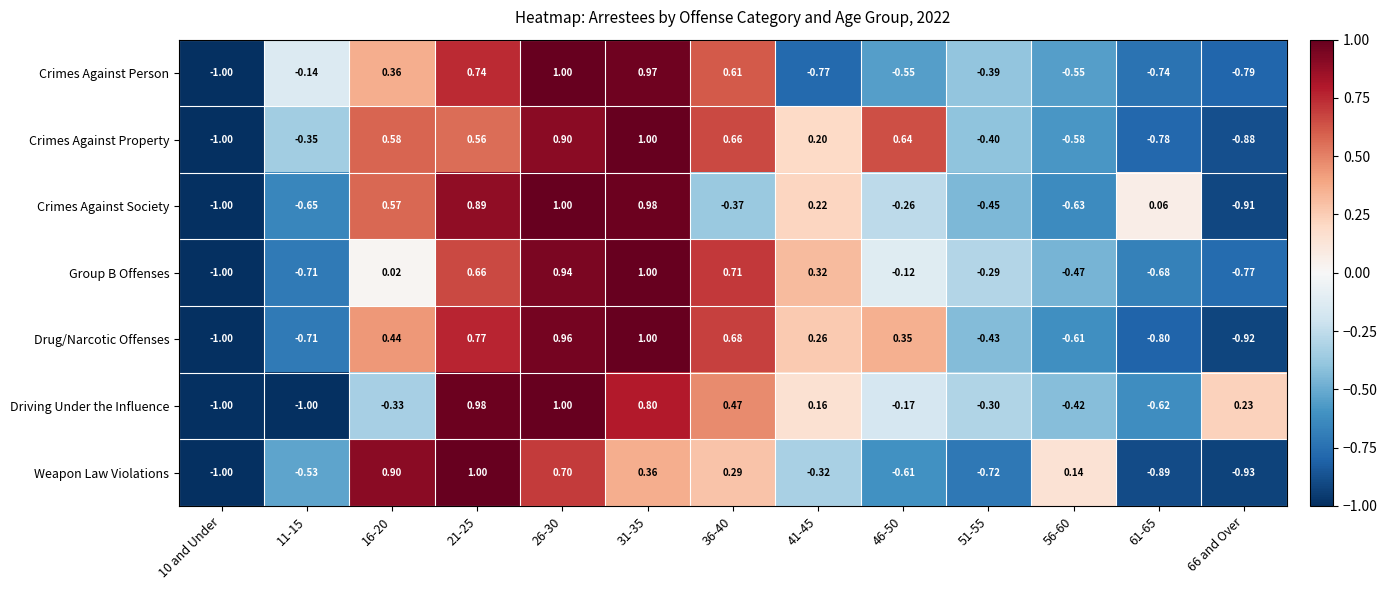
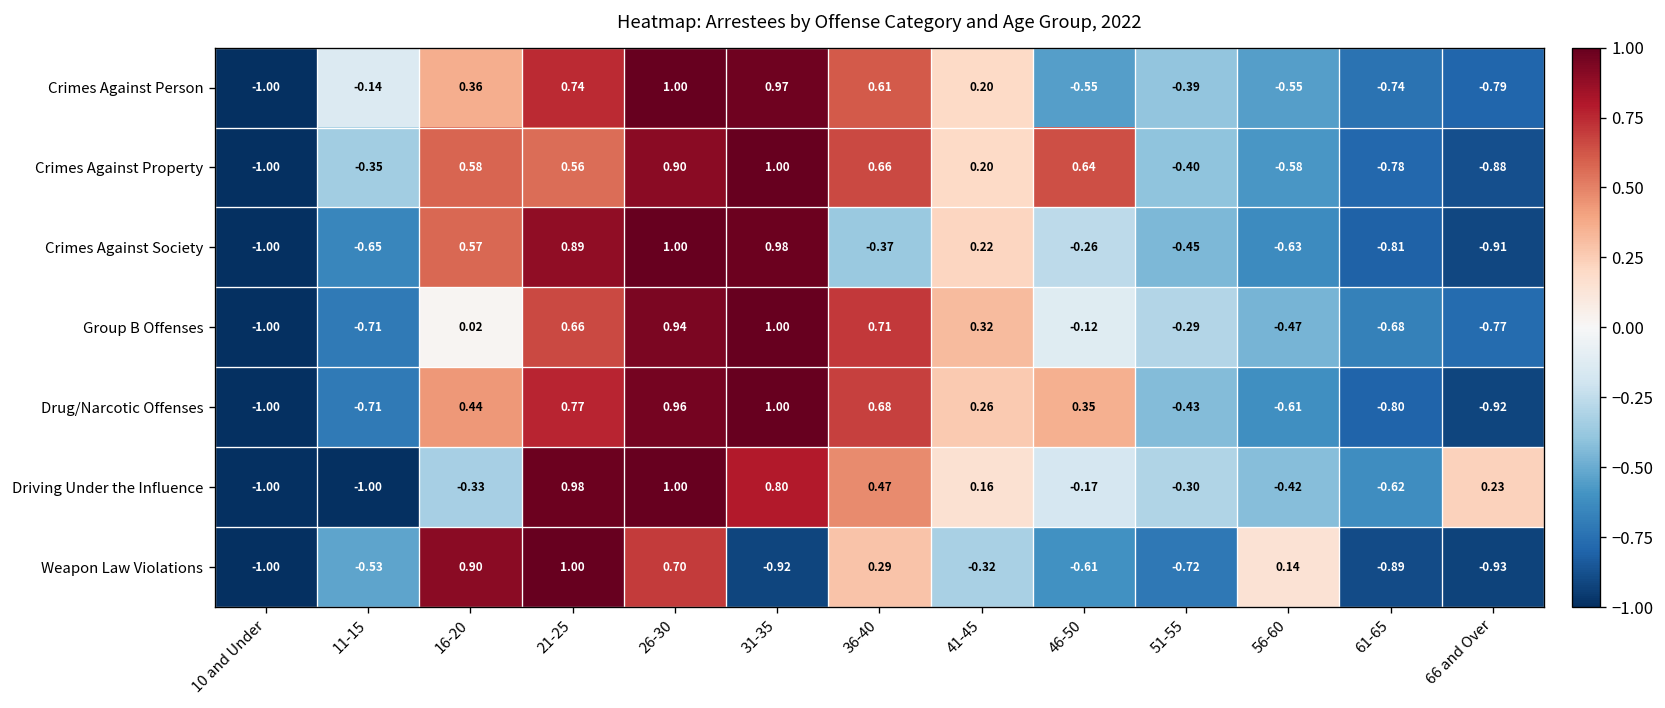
Crimes Against Person, 41-45: -0.77 -> 0.20
Crimes Against Society, 61-65: 0.06 -> -0.81
Weapon Law Violations, 31-35: 0.36 -> -0.92
